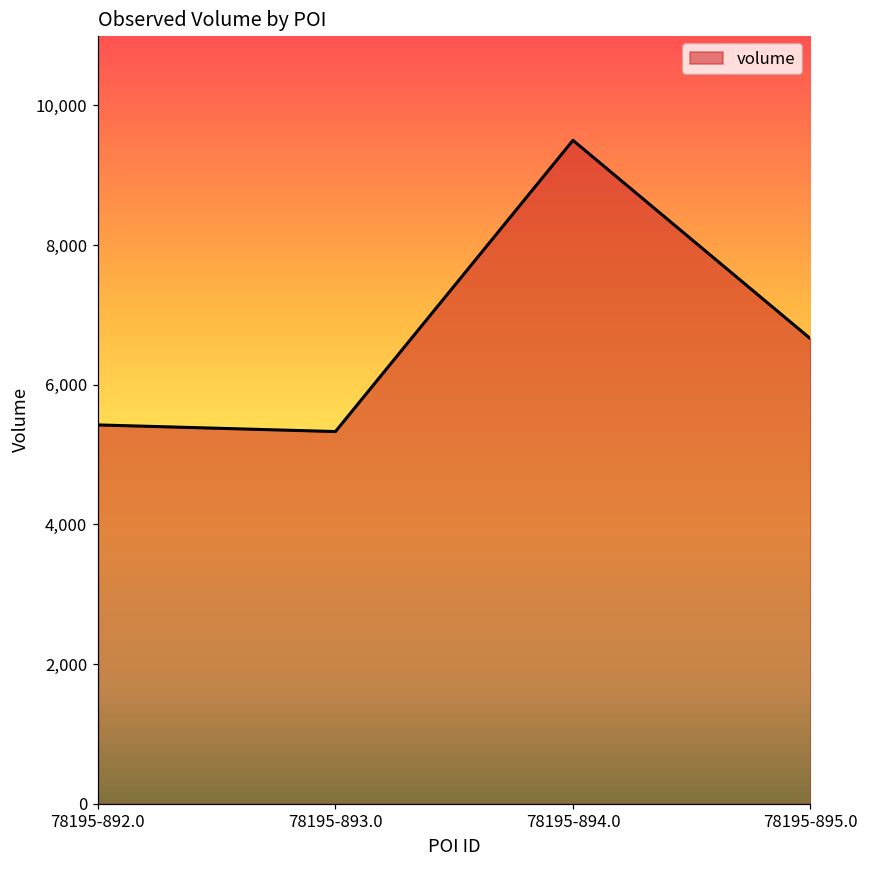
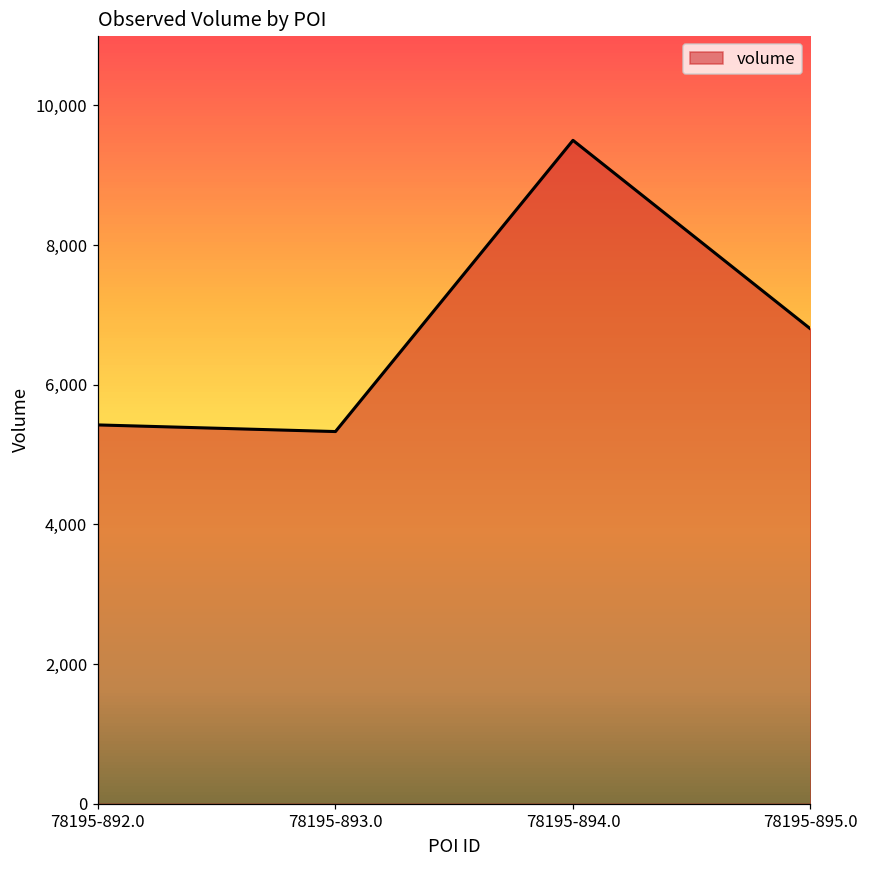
78195-895.0: 6,700 -> 6,800
